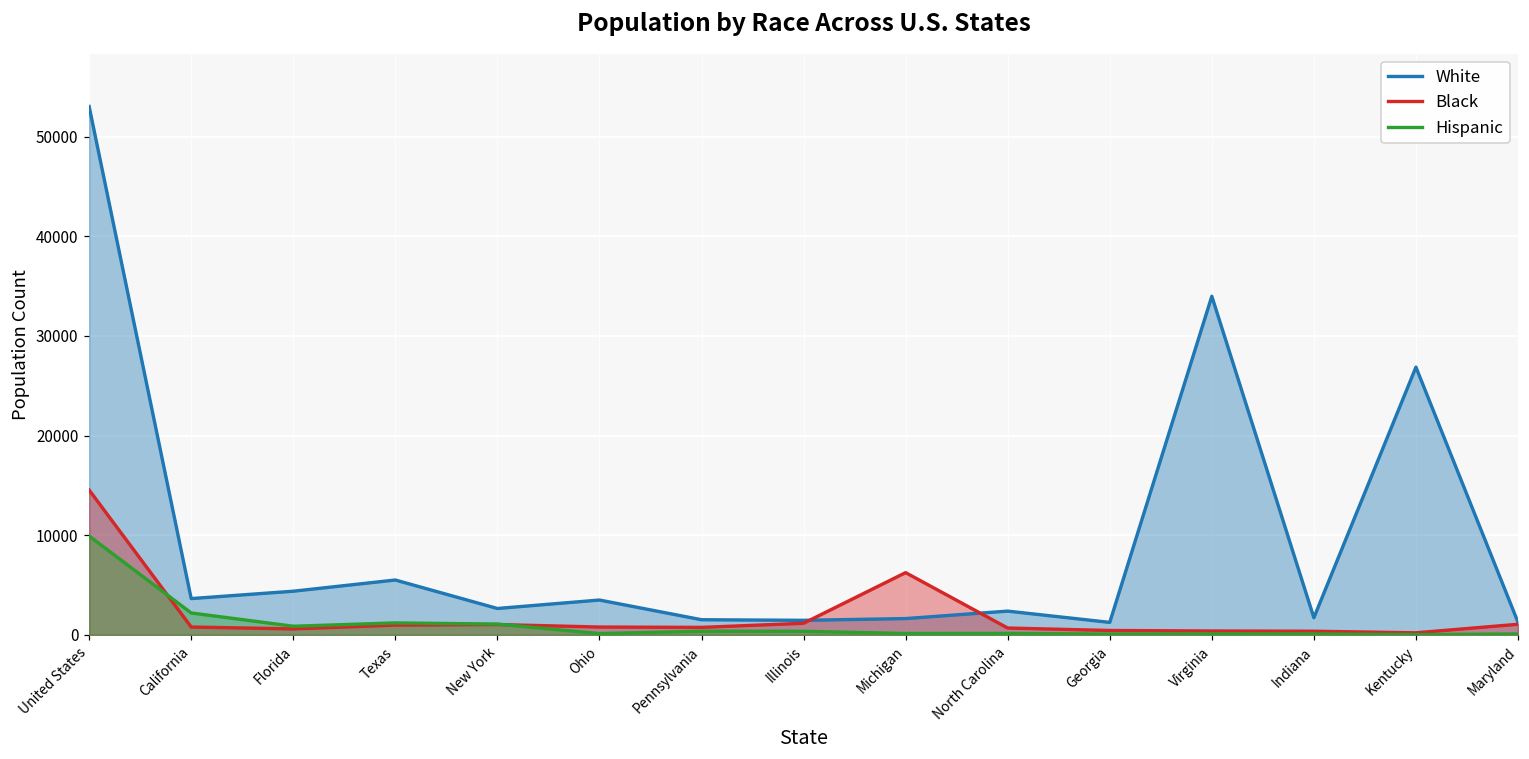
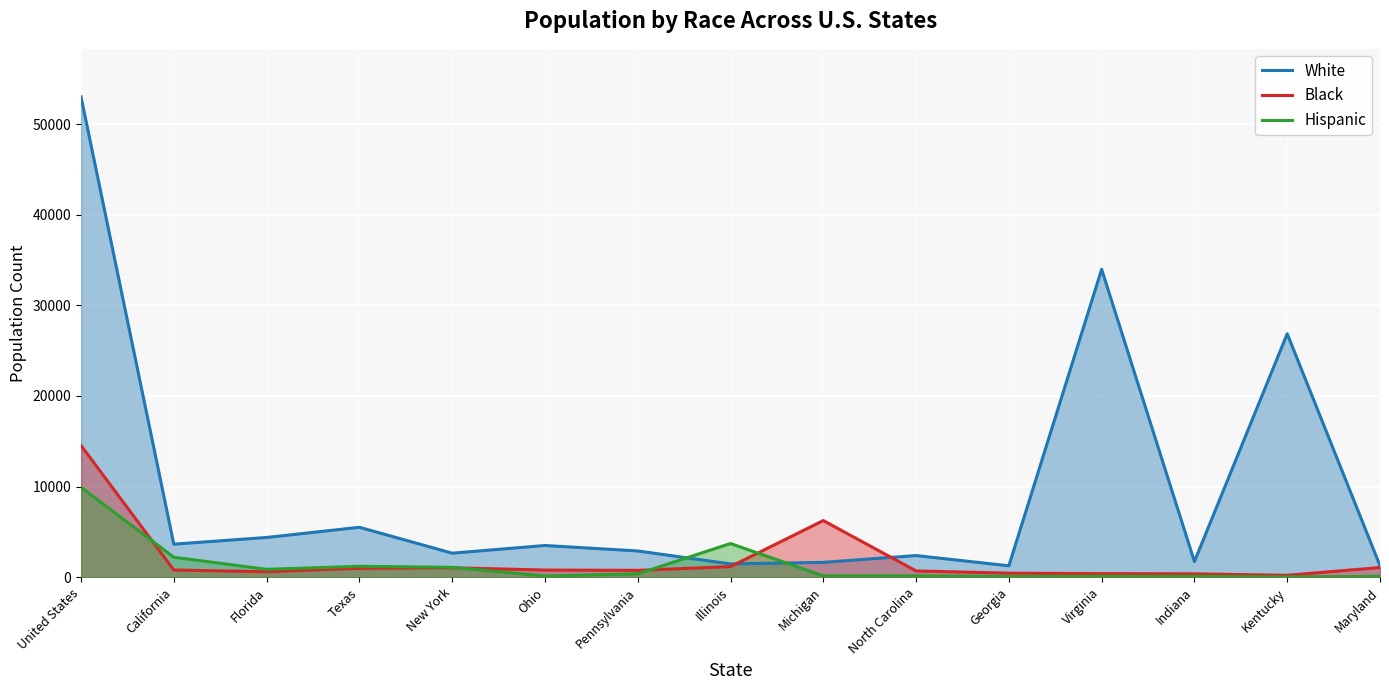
White, Pennsylvania: 2000 -> 3000
Hispanic, Illinois: 0 -> 4000
